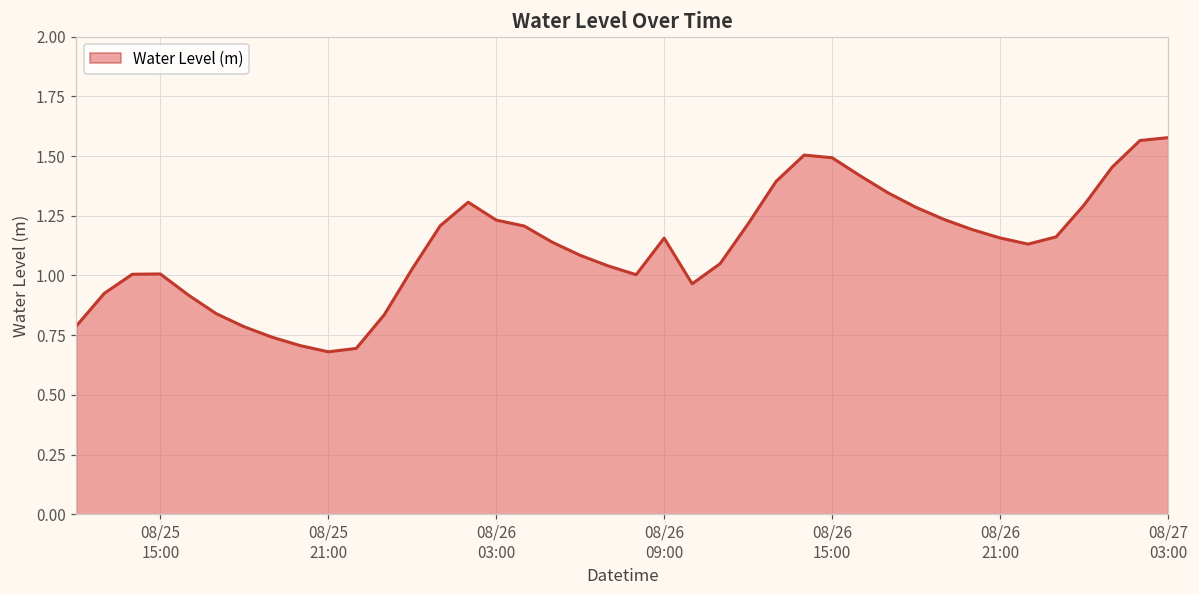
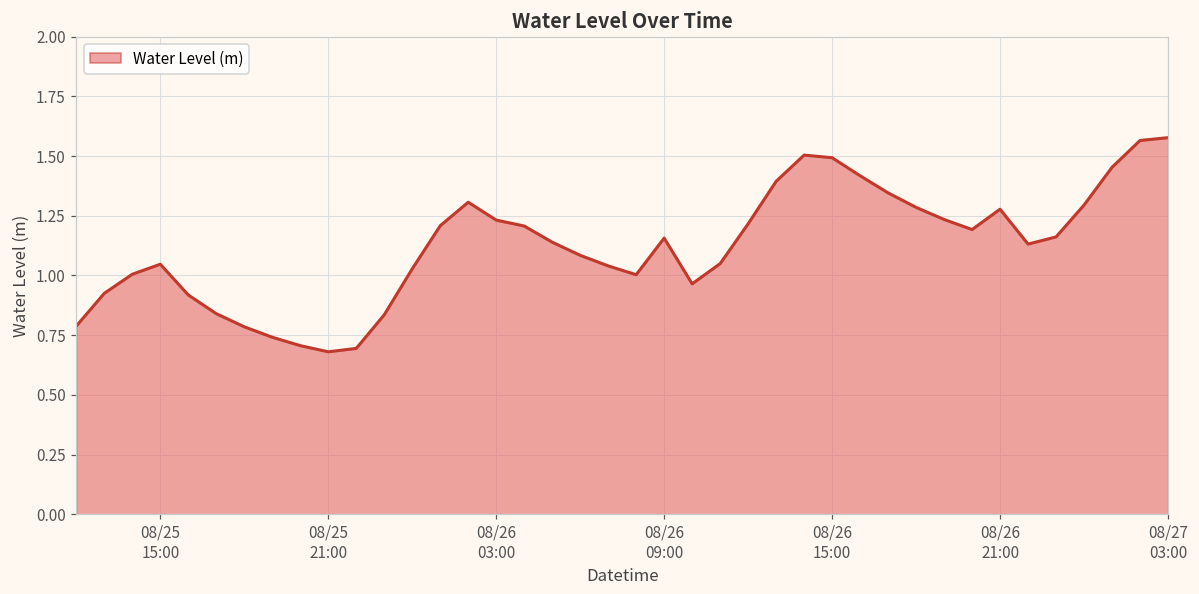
08/25 15:00: 1.01 -> 1.05
08/26 21:00: 1.16 -> 1.28
